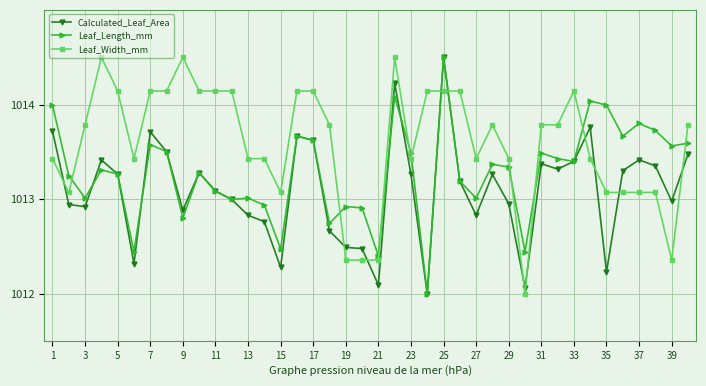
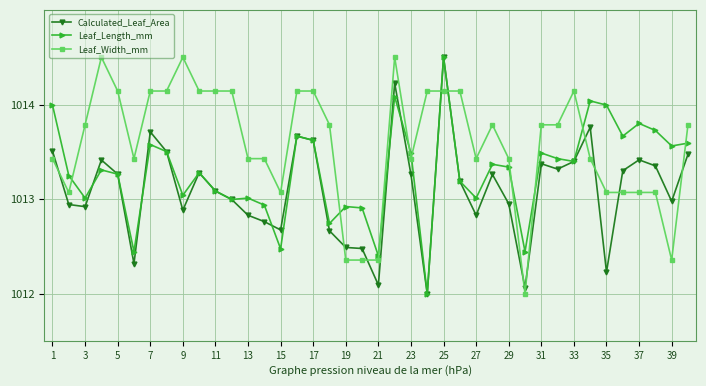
Calculated_Leaf_Area, 1: 1013.7 -> 1013.5
Leaf_Length_mm, 9: 1012.8 -> 1013.0
Calculated_Leaf_Area, 15: 1012.3 -> 1012.7
